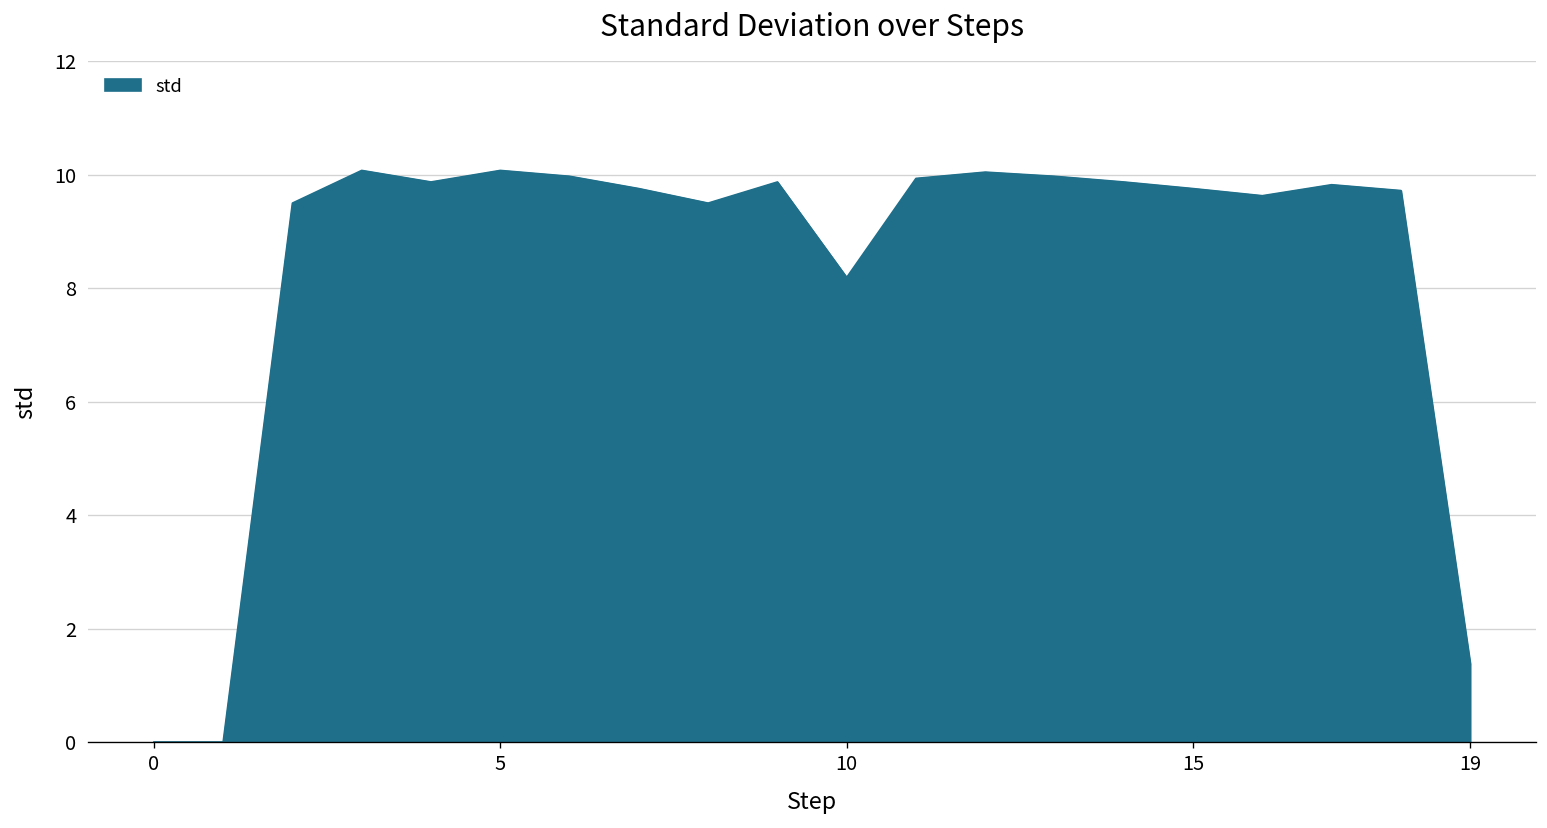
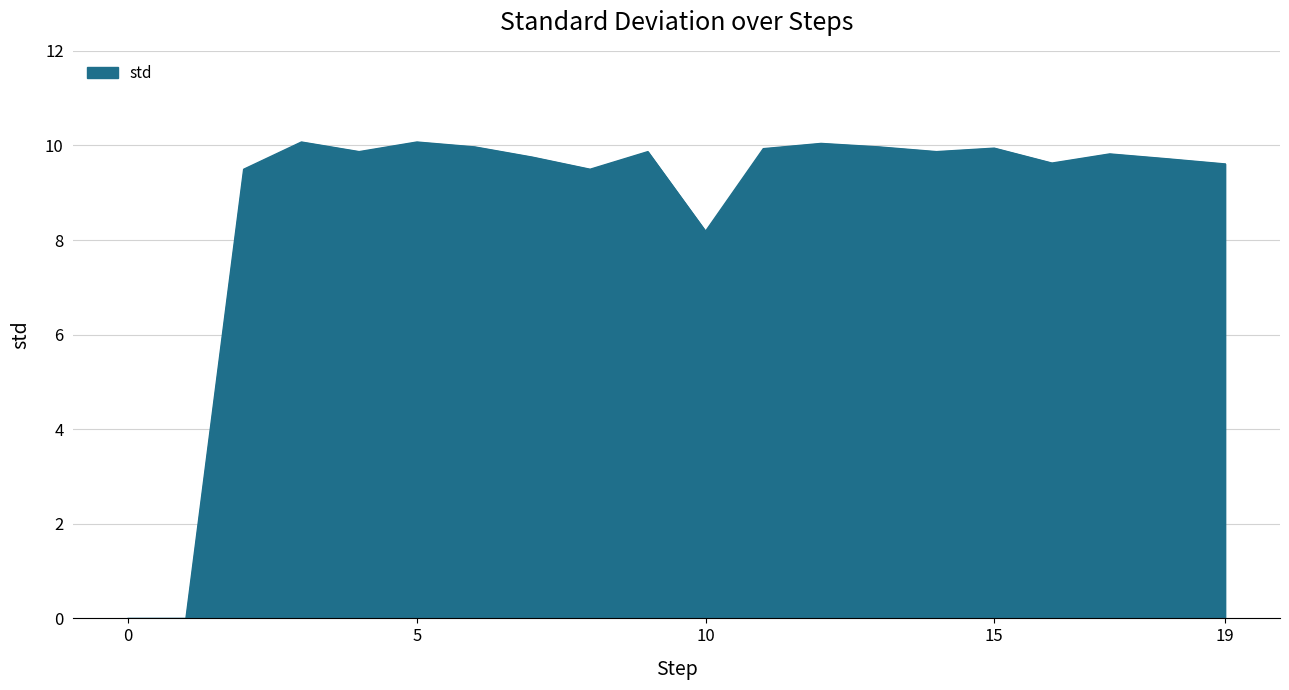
15: 9.8 -> 9.9
19: 1.4 -> 9.6
